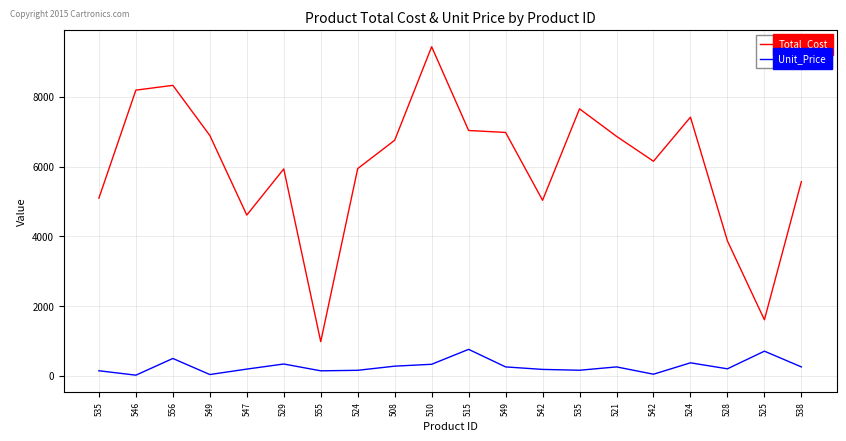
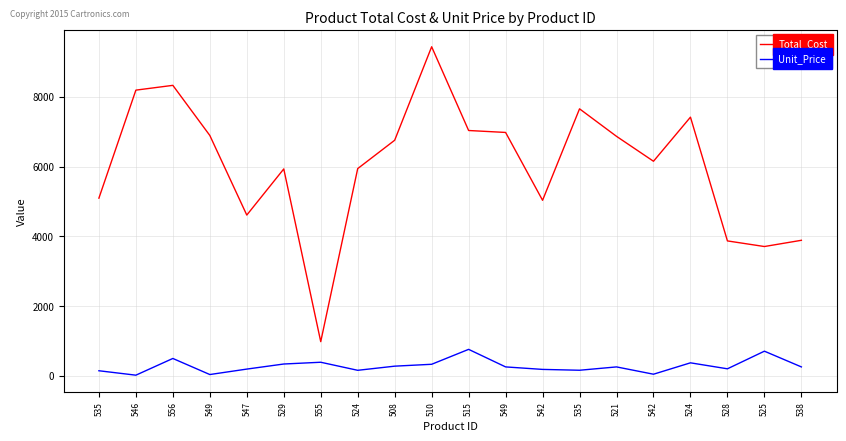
Unit_Price, 555: 100 -> 400
Total_Cost, 525: 1600 -> 3700
Total_Cost, 538: 5600 -> 3900
